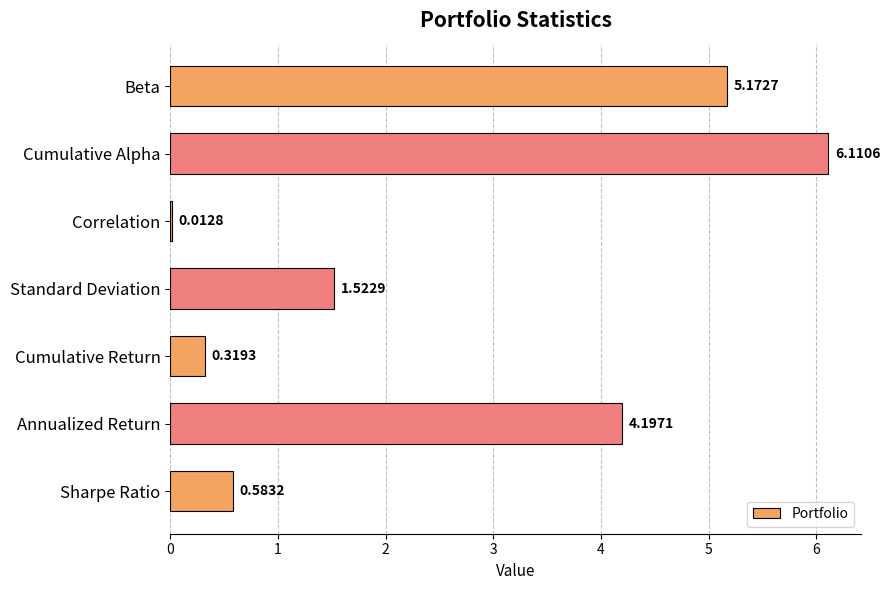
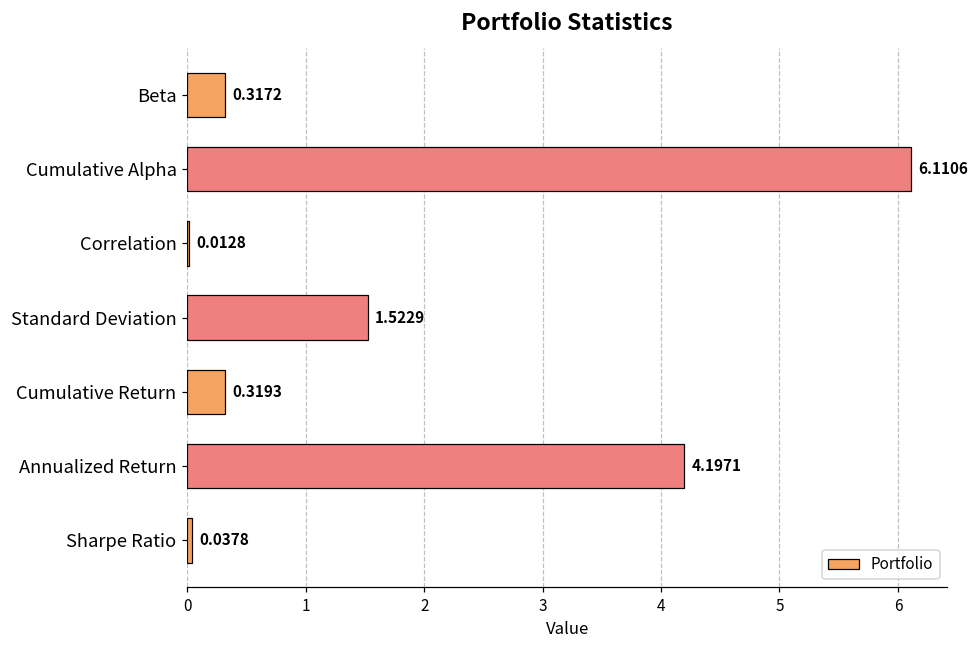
Beta: 5.1727 -> 0.3172
Sharpe Ratio: 0.5832 -> 0.0378
